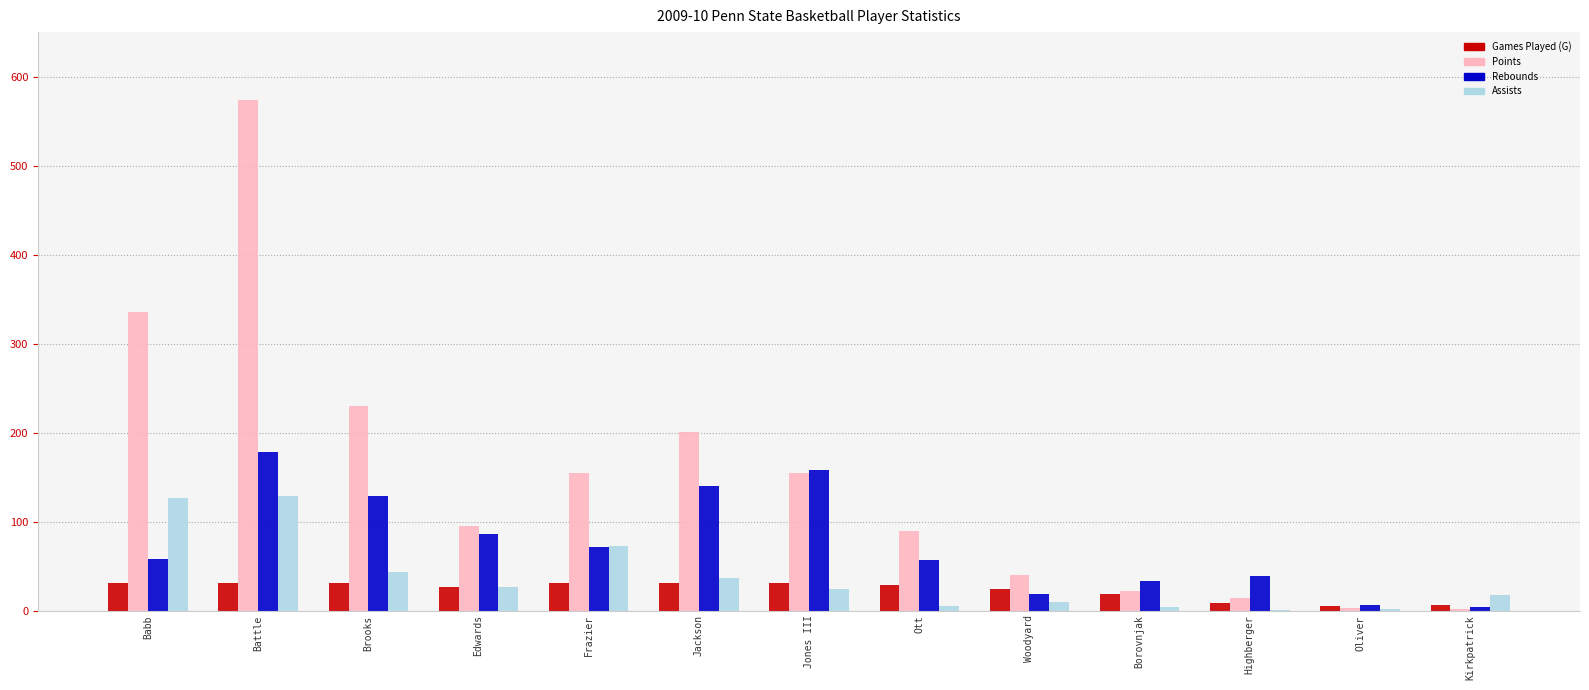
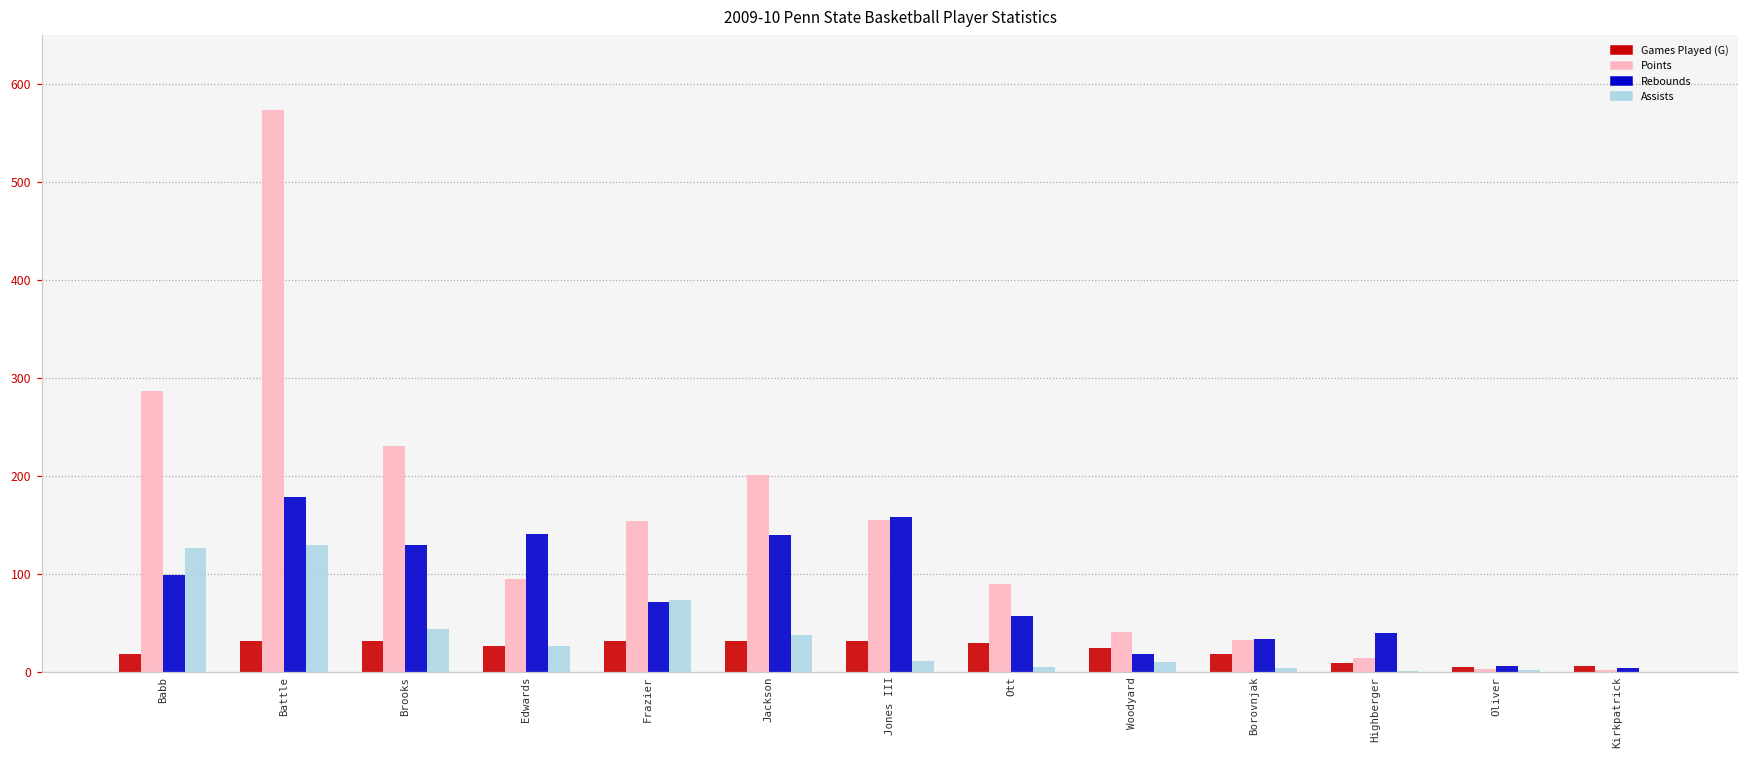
Games Played (G), Babb: 30 -> 20
Points, Babb: 340 -> 290
Rebounds, Babb: 60 -> 100
Rebounds, Edwards: 90 -> 140
Assists, Jones III: 20 -> 10
Points, Borovnjak: 20 -> 30
Assists, Kirkpatrick: 20 -> 0
